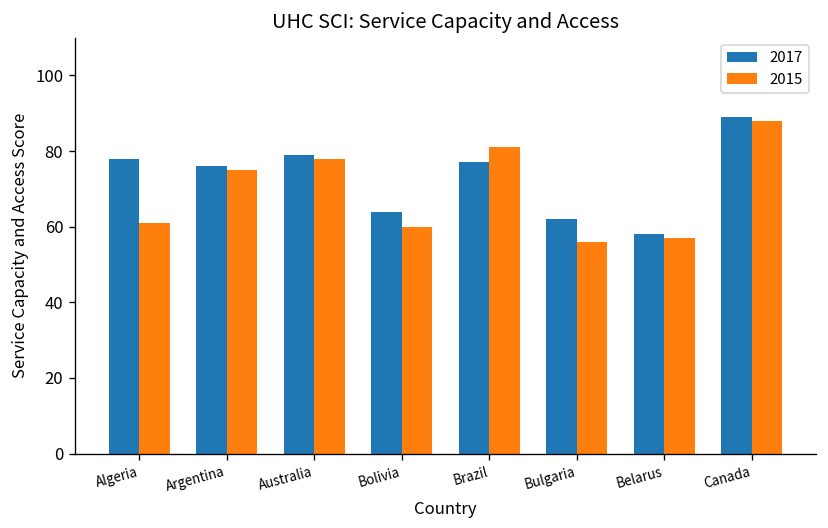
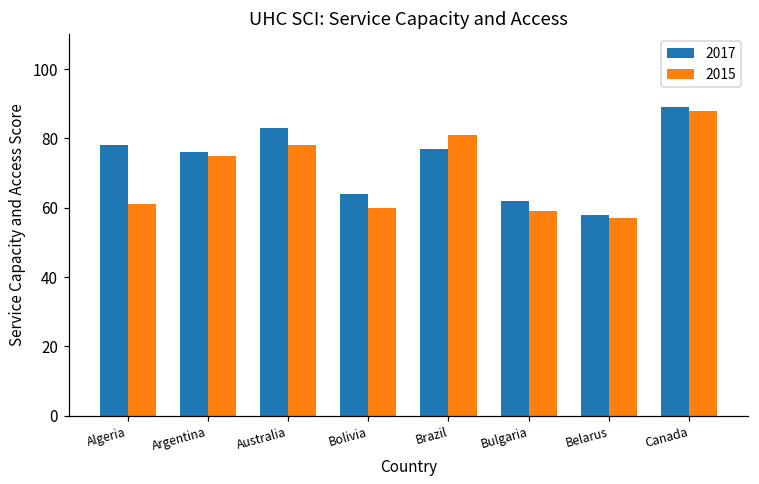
2017, Australia: 79 -> 83
2015, Bulgaria: 56 -> 59
